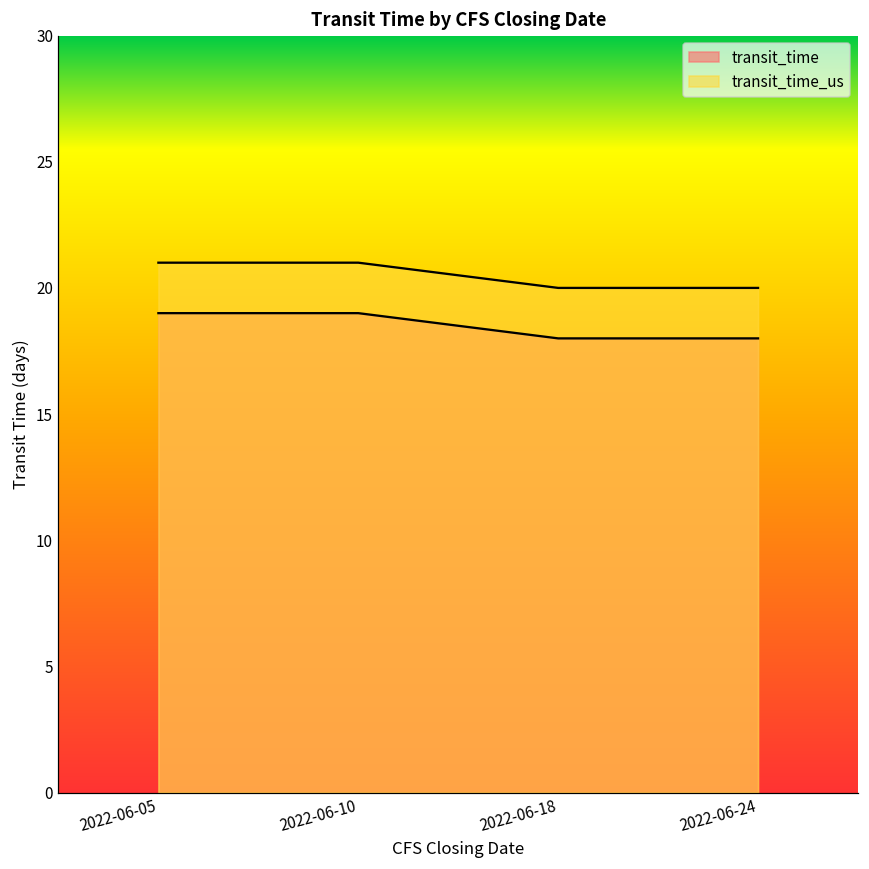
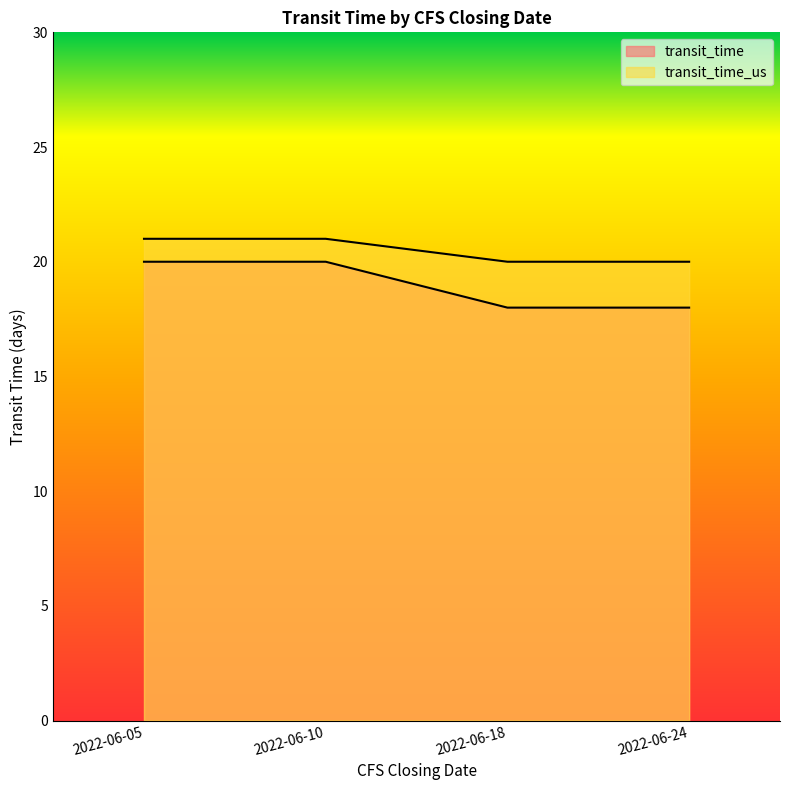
transit_time, 2022-06-05: 19 -> 20
transit_time, 2022-06-10: 19 -> 20
